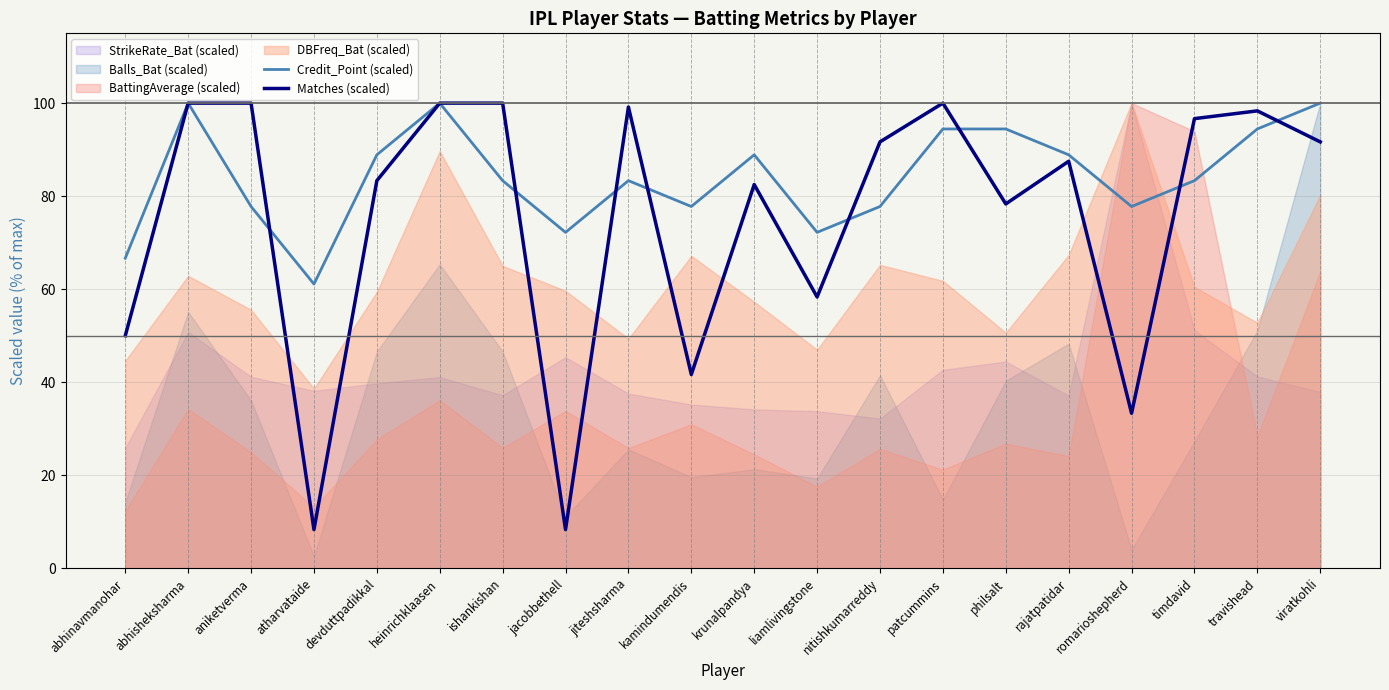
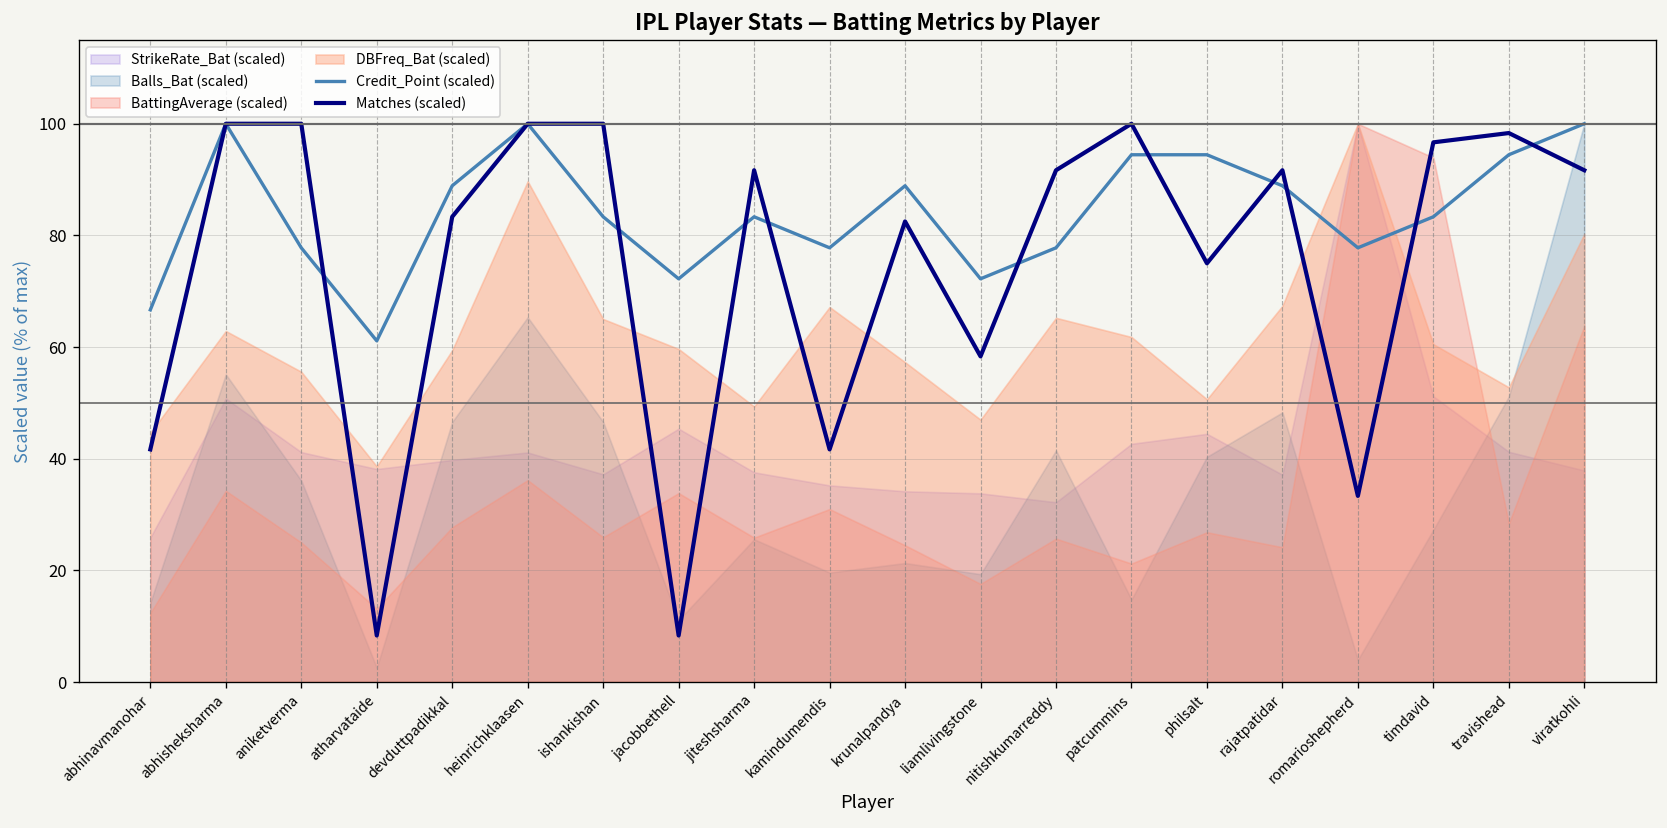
Matches (scaled), abhinavmanohar: 50 -> 42
Matches (scaled), jiteshsharma: 99 -> 92
Matches (scaled), philsalt: 78 -> 75
Matches (scaled), rajatpatidar: 88 -> 92
